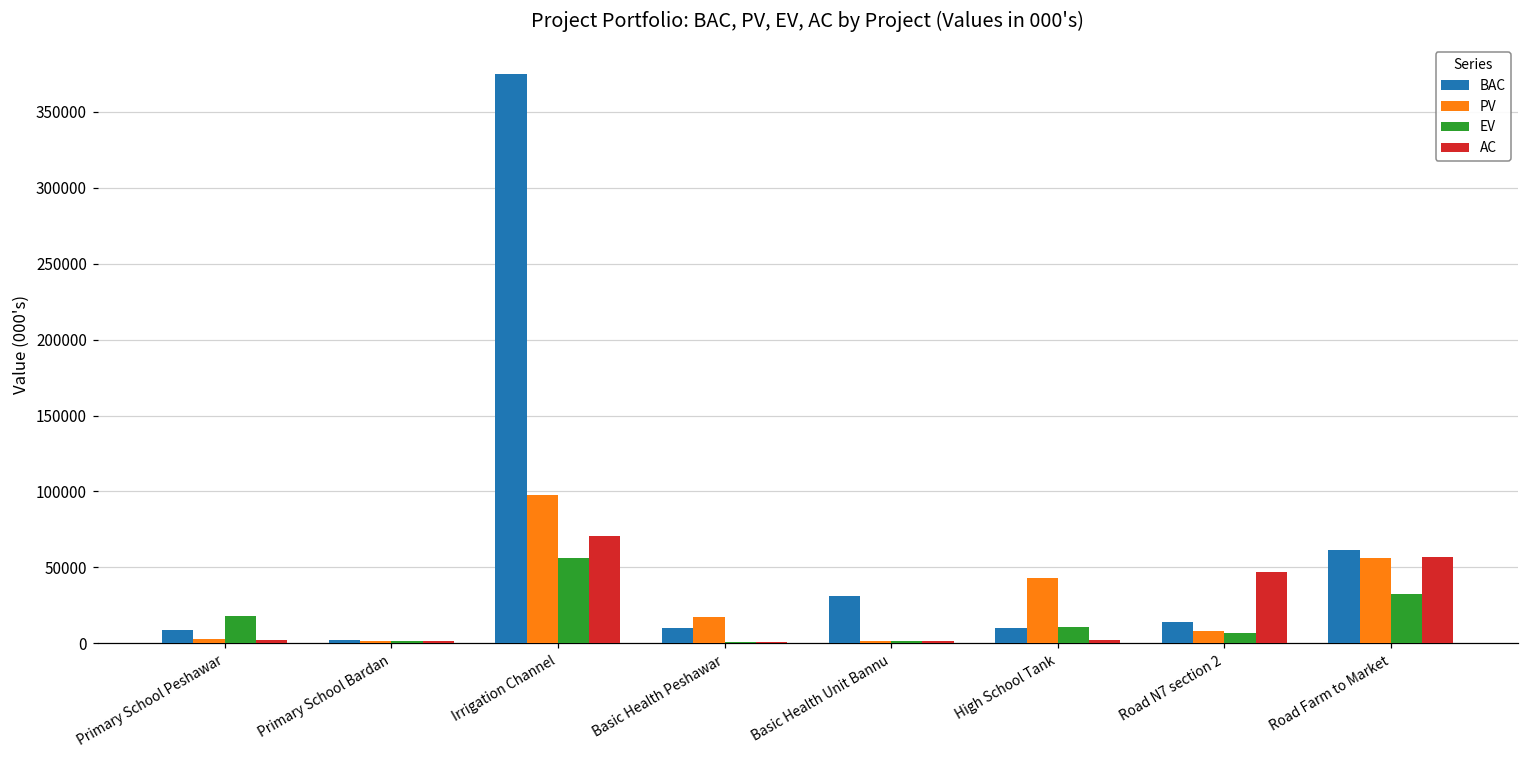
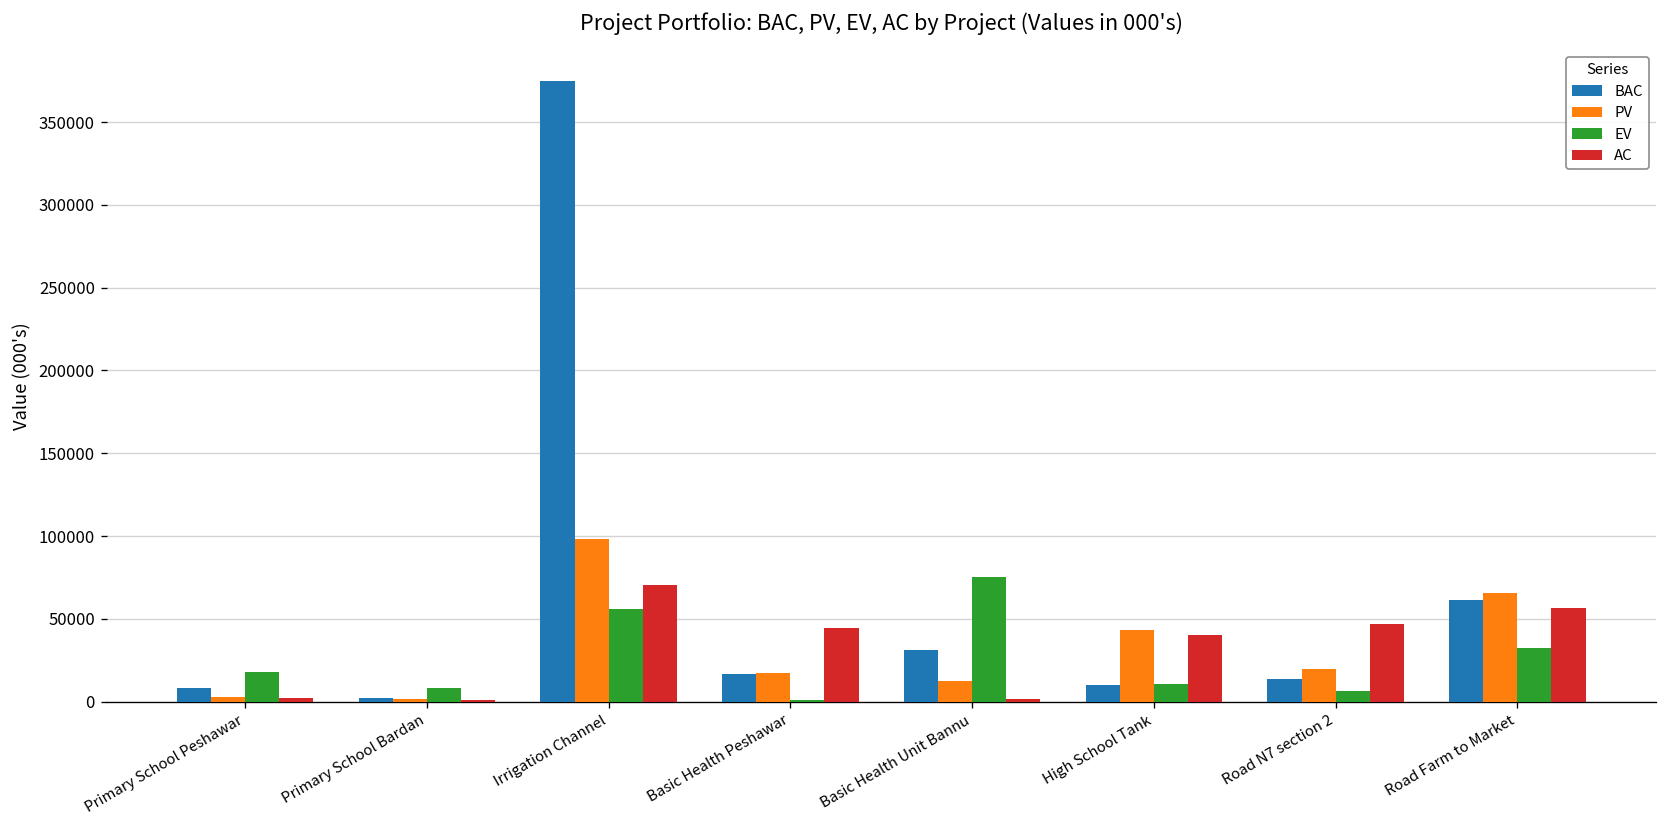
EV, Primary School Bardan: 1000 -> 8000
BAC, Basic Health Peshawar: 10000 -> 17000
AC, Basic Health Peshawar: 1000 -> 44000
PV, Basic Health Unit Bannu: 2000 -> 13000
EV, Basic Health Unit Bannu: 1000 -> 76000
AC, High School Tank: 2000 -> 40000
PV, Road N7 section 2: 8000 -> 20000
PV, Road Farm to Market: 56000 -> 65000
